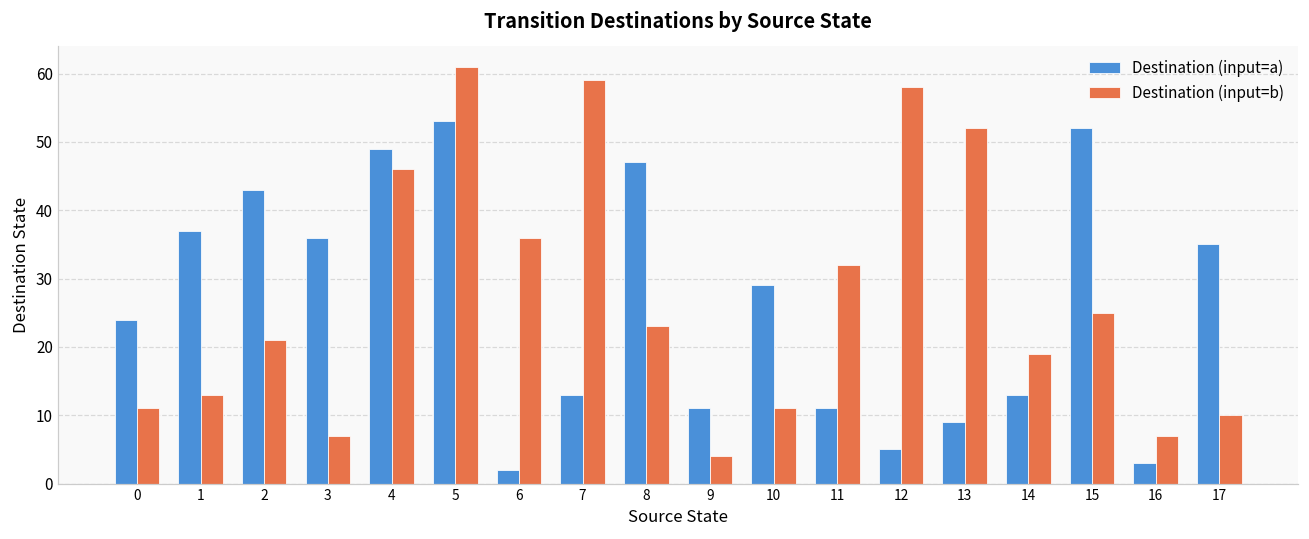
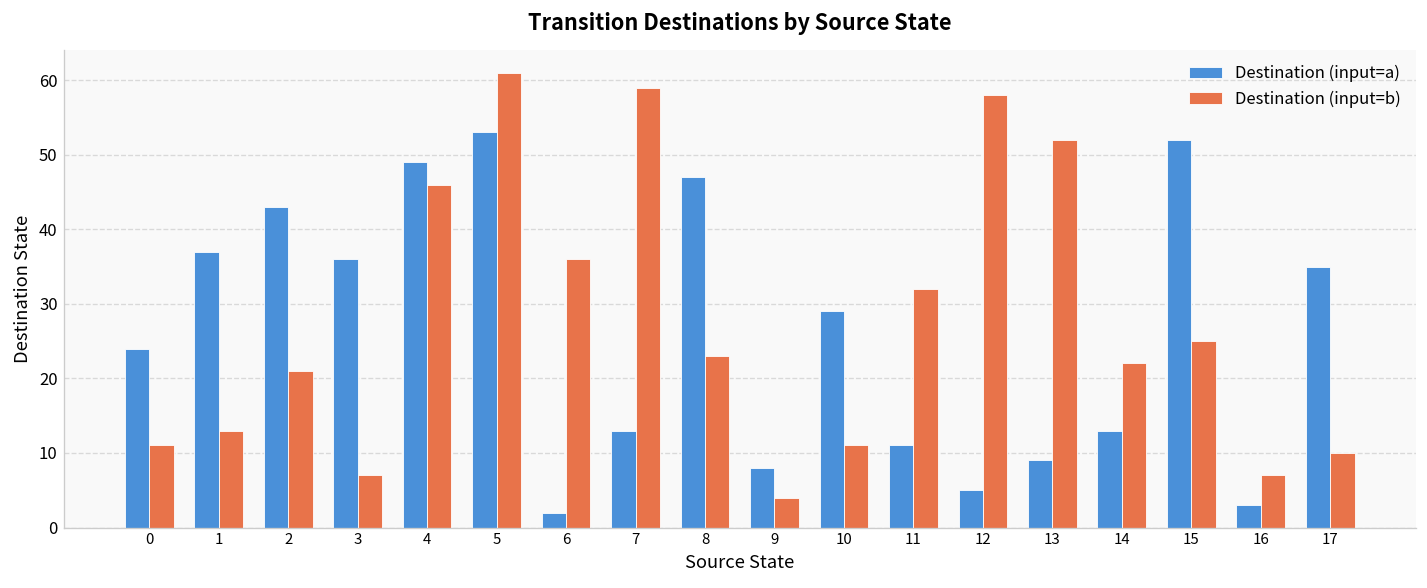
Destination (input=a), 9: 11 -> 8
Destination (input=b), 14: 19 -> 22
